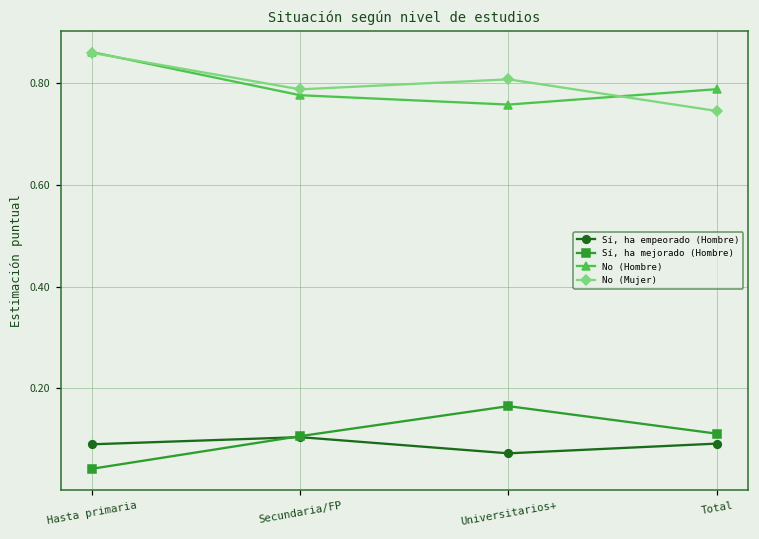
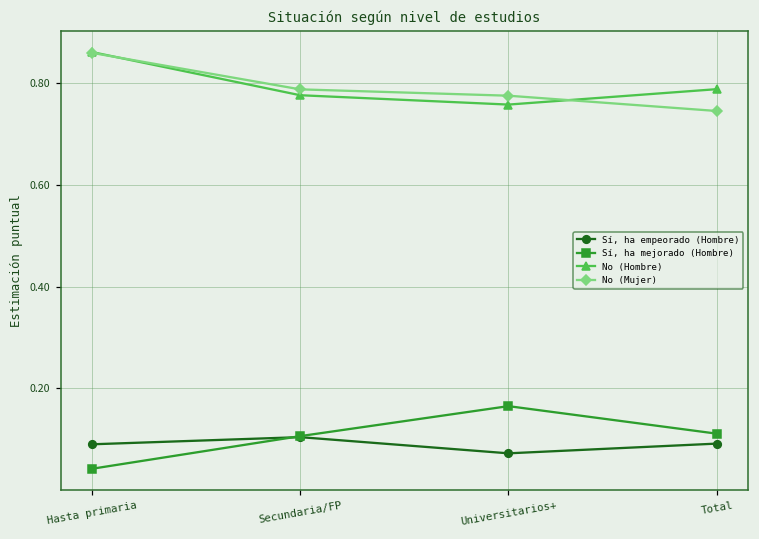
No (Mujer), Universitarios+: 0.81 -> 0.77
